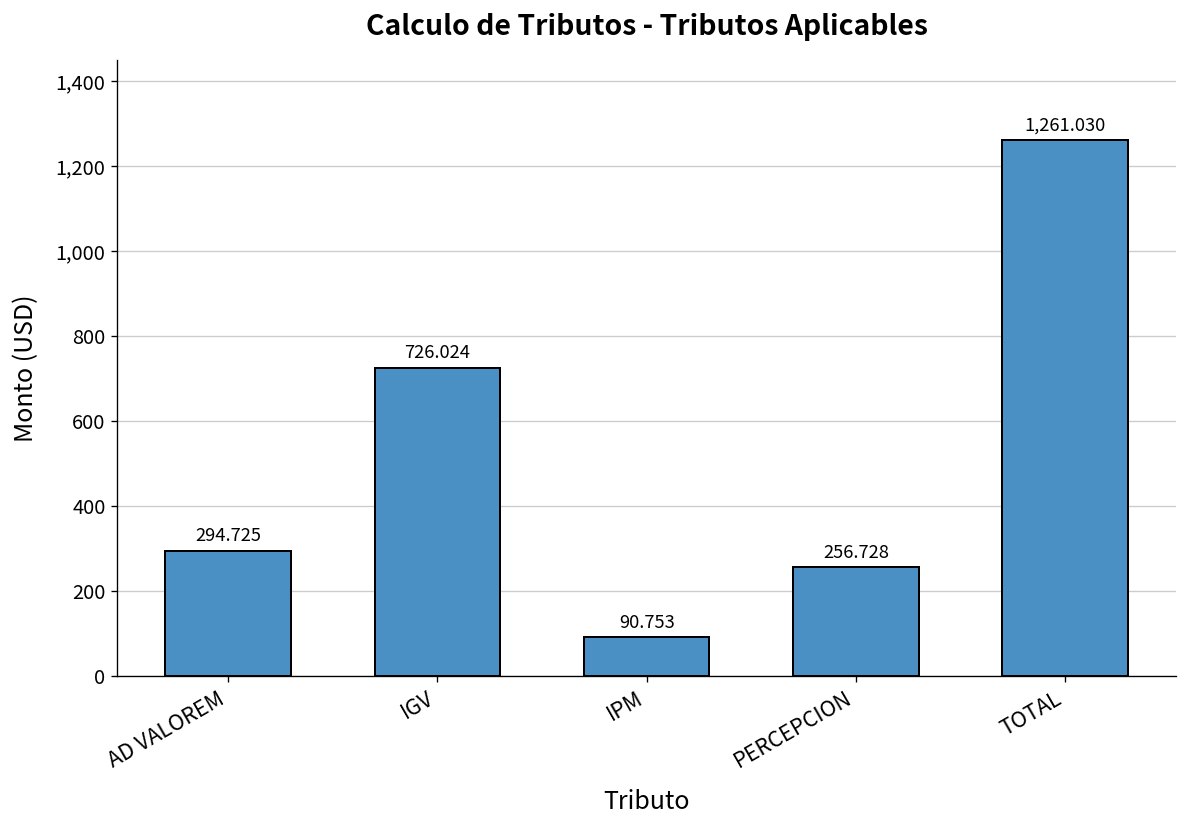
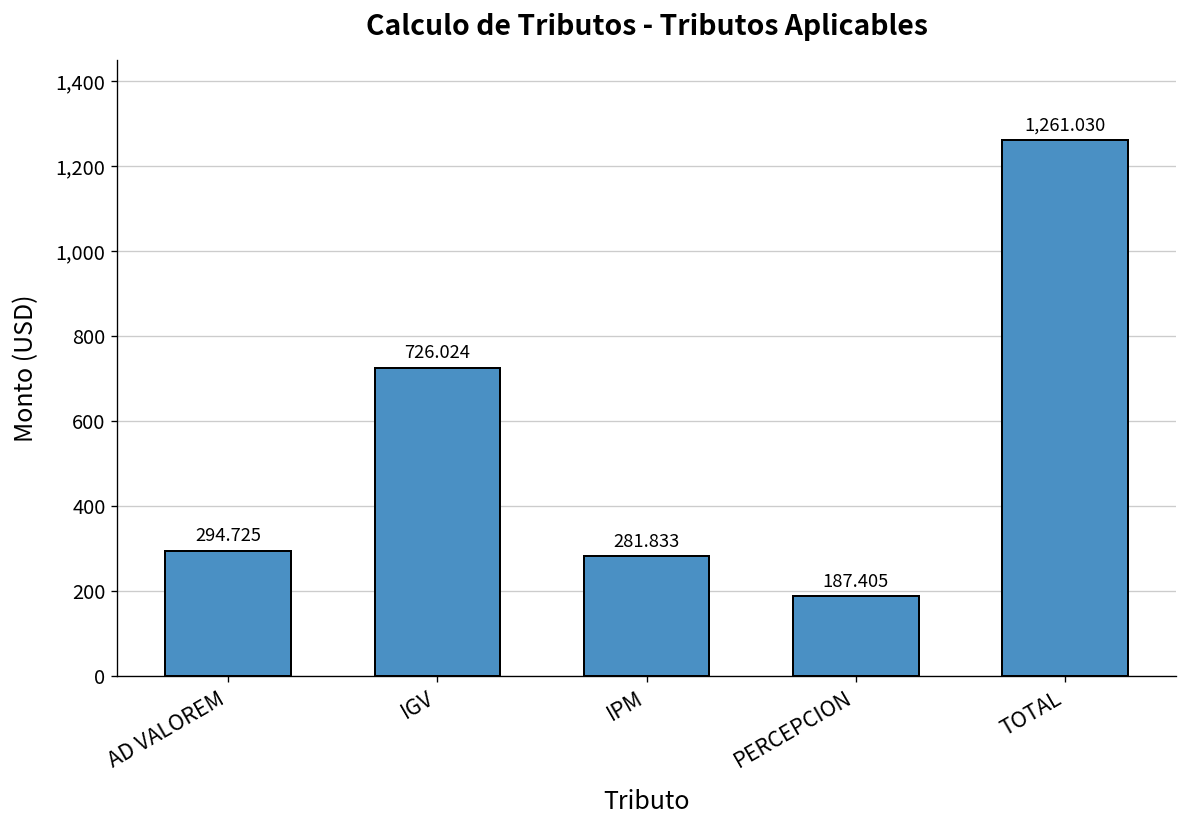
IPM: 90.753 -> 281.833
PERCEPCION: 256.728 -> 187.405
